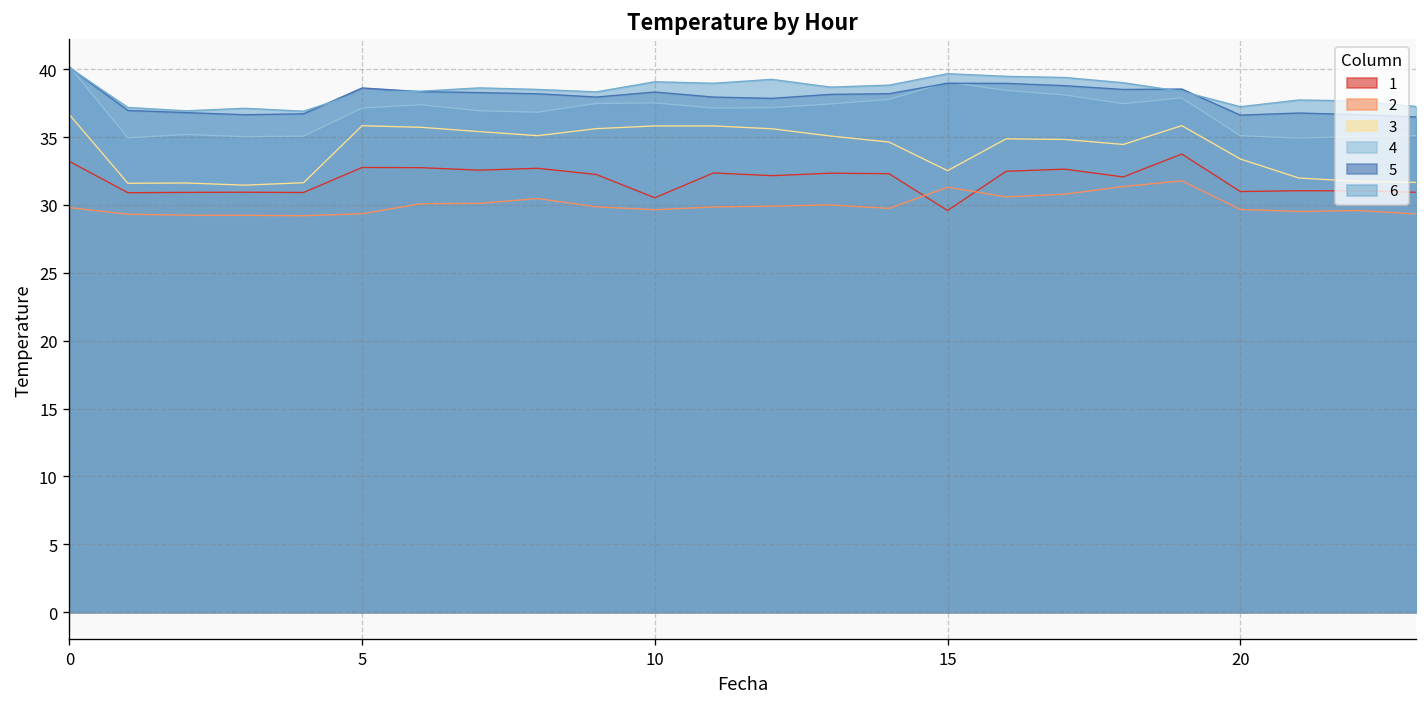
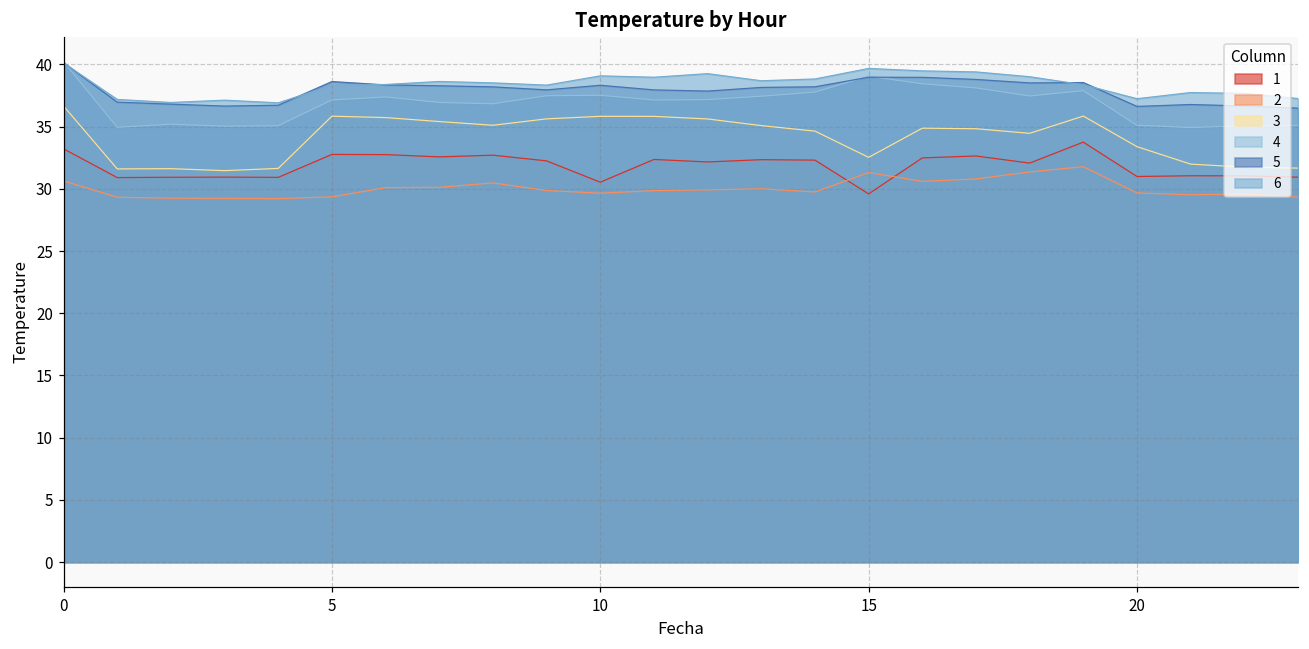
2, 0: 29.8 -> 30.6
